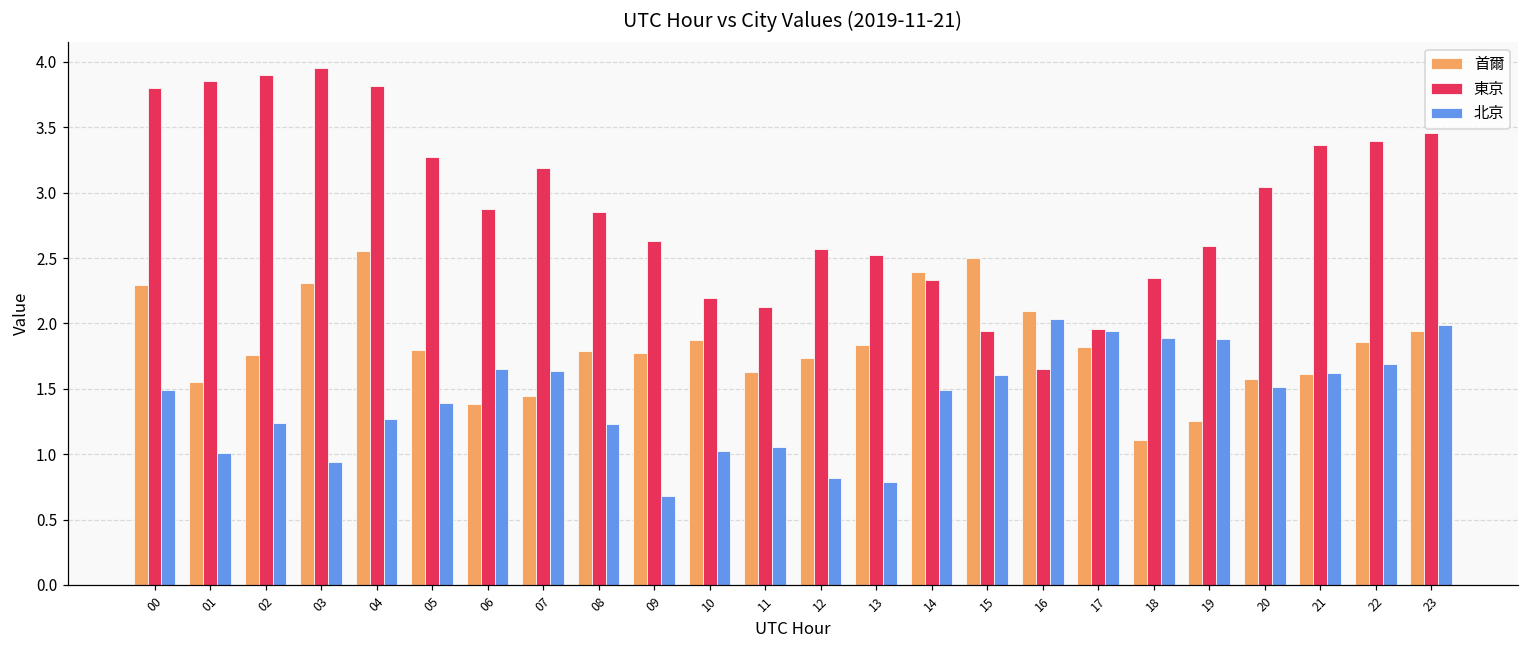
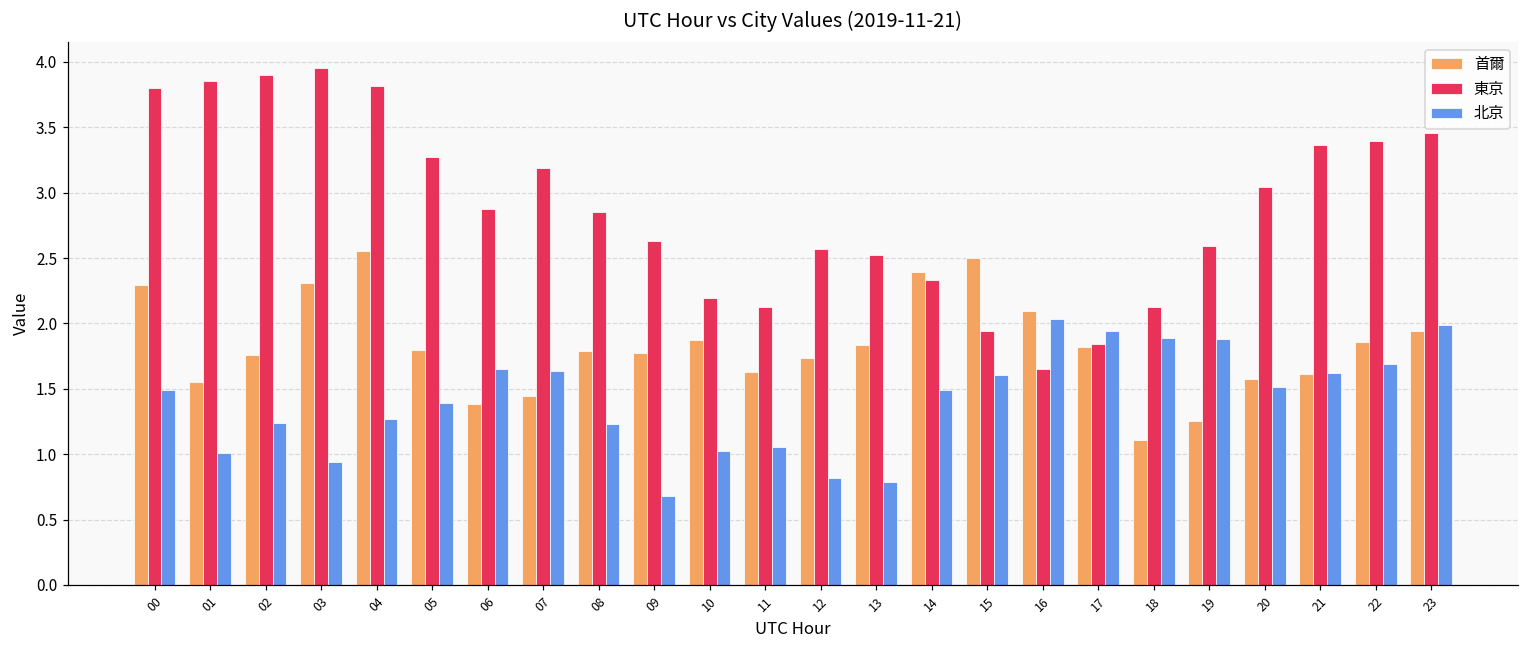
東京, 17: 1.96 -> 1.85
東京, 18: 2.35 -> 2.12
